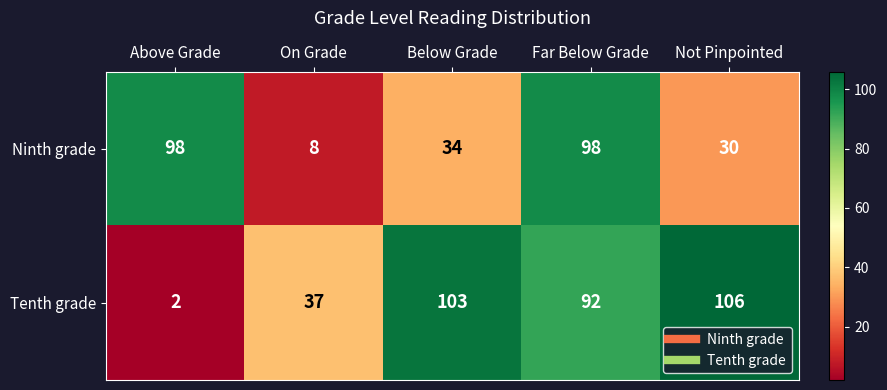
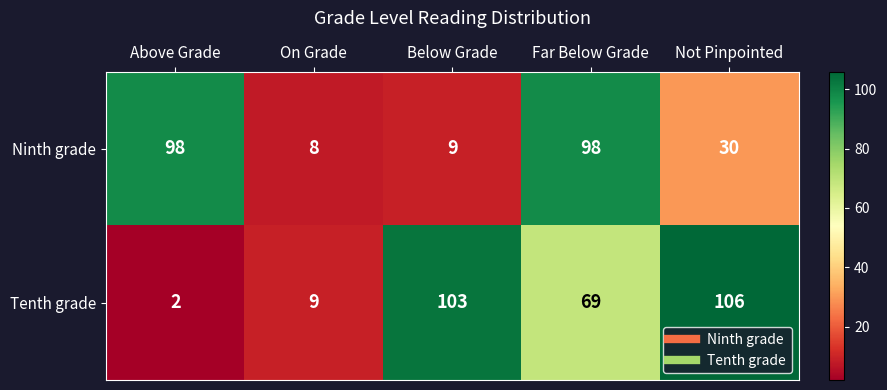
Ninth grade, Below Grade: 34 -> 9
Tenth grade, On Grade: 37 -> 9
Tenth grade, Far Below Grade: 92 -> 69
